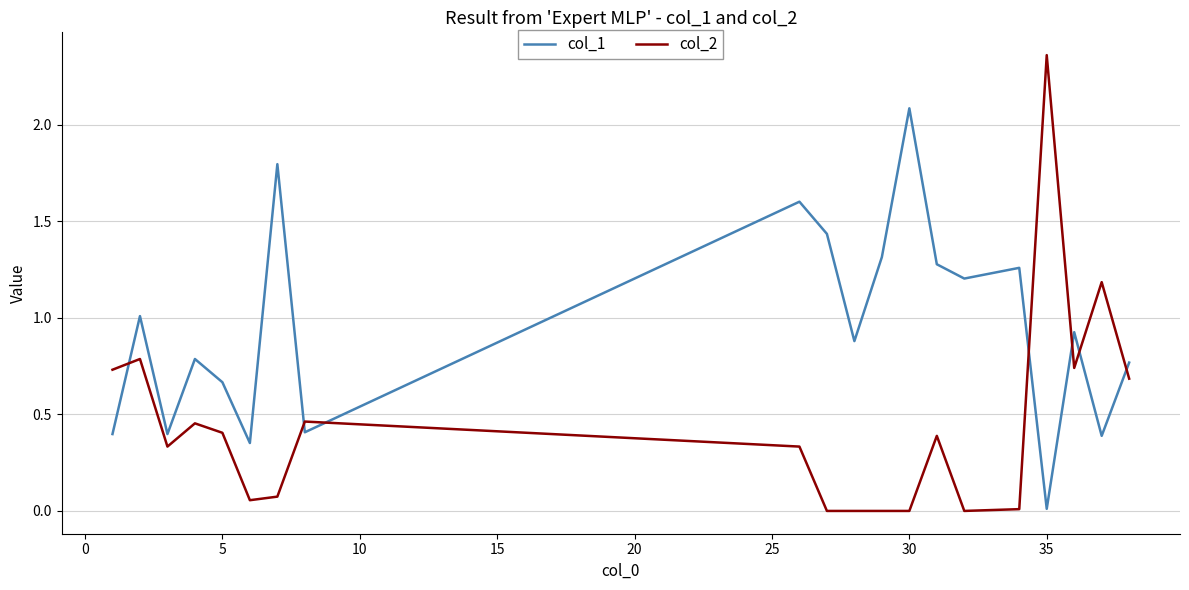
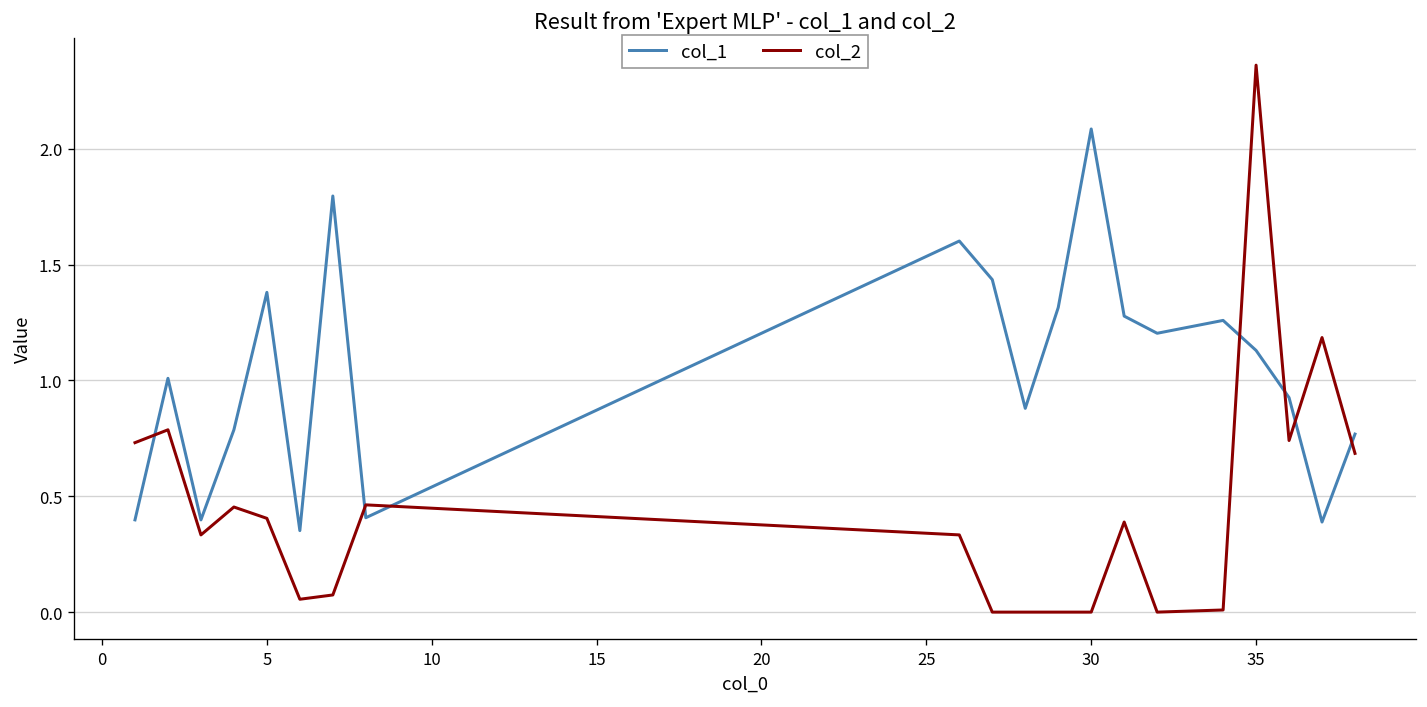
col_1, 5: 0.67 -> 1.38
col_1, 35: 0.01 -> 1.13
